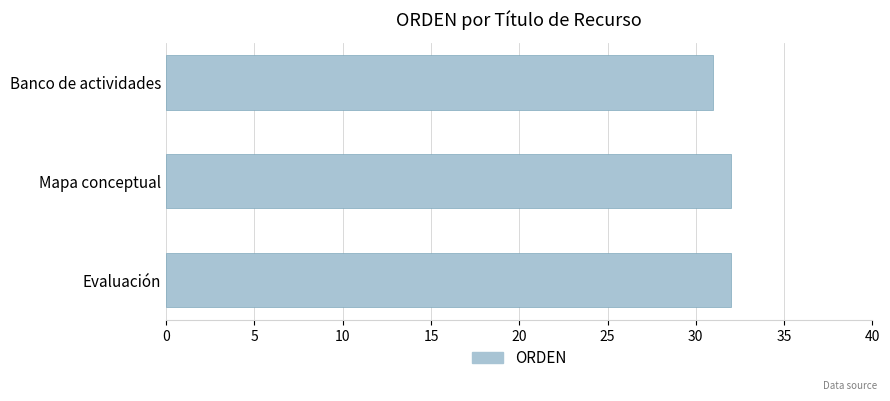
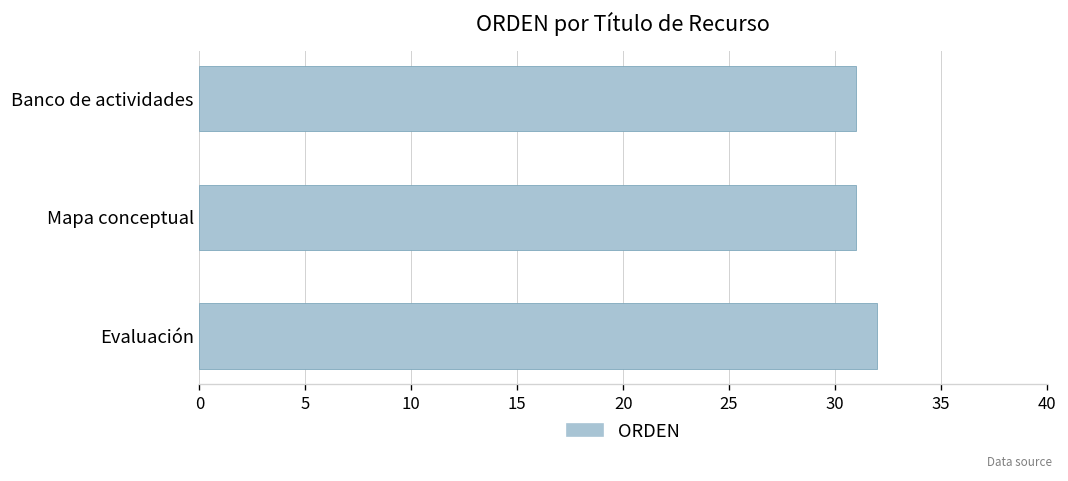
Mapa conceptual: 32 -> 31
